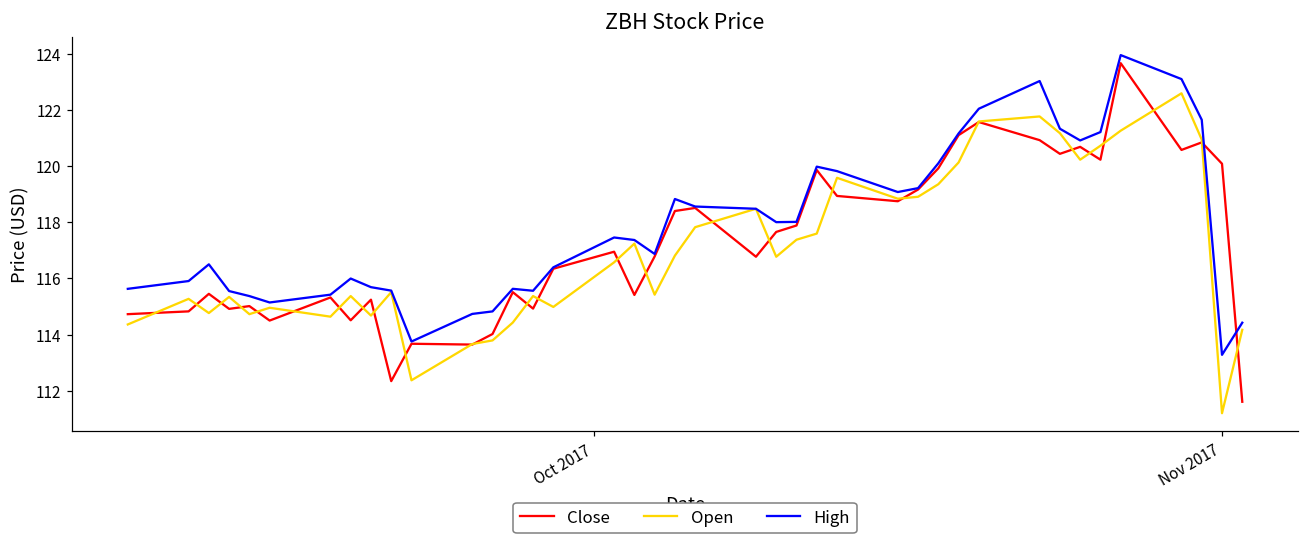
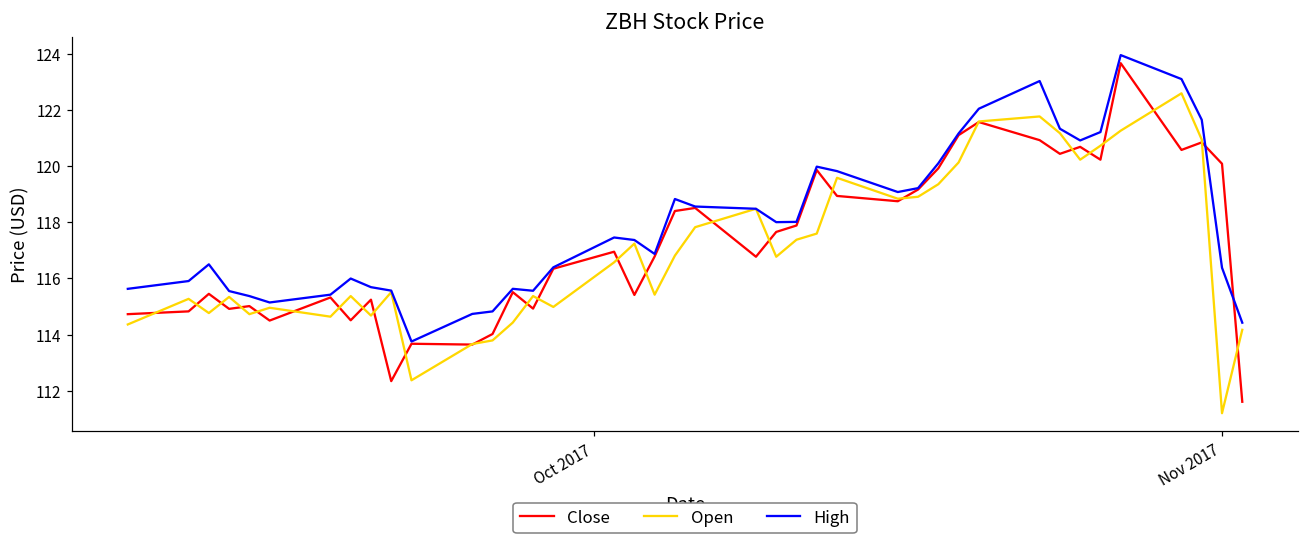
High, Nov 2017: 113.3 -> 116.4
